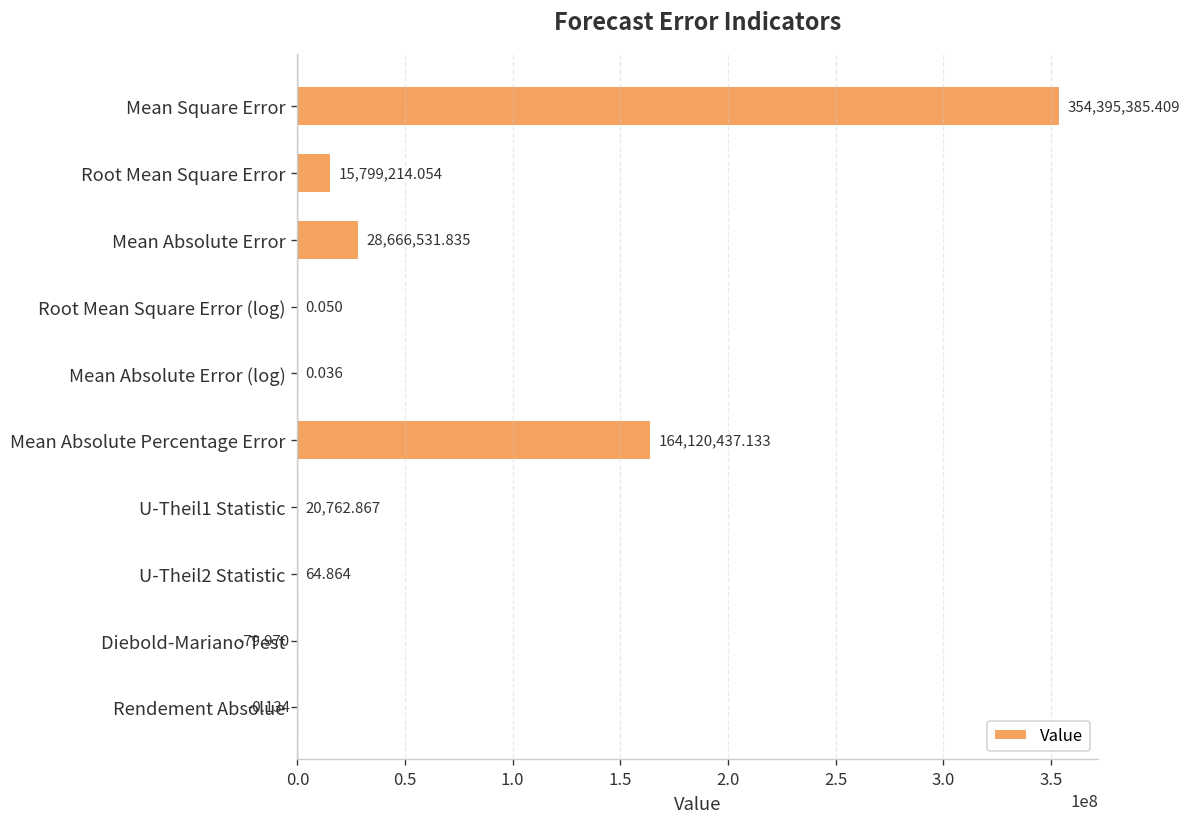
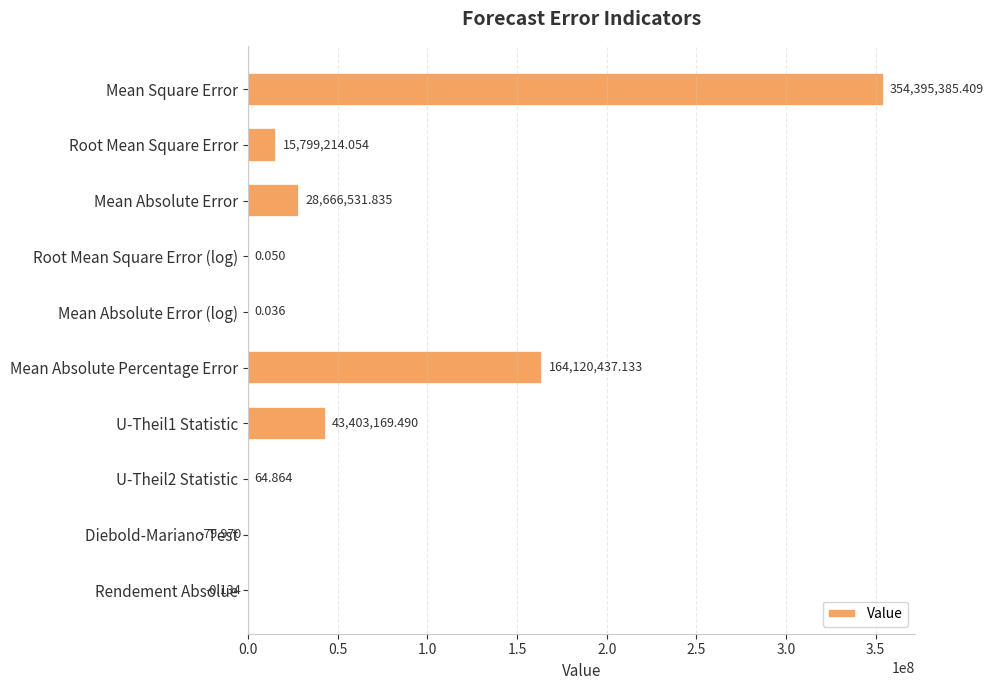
U-Theil1 Statistic: 20,762.867 -> 43,403,169.490
